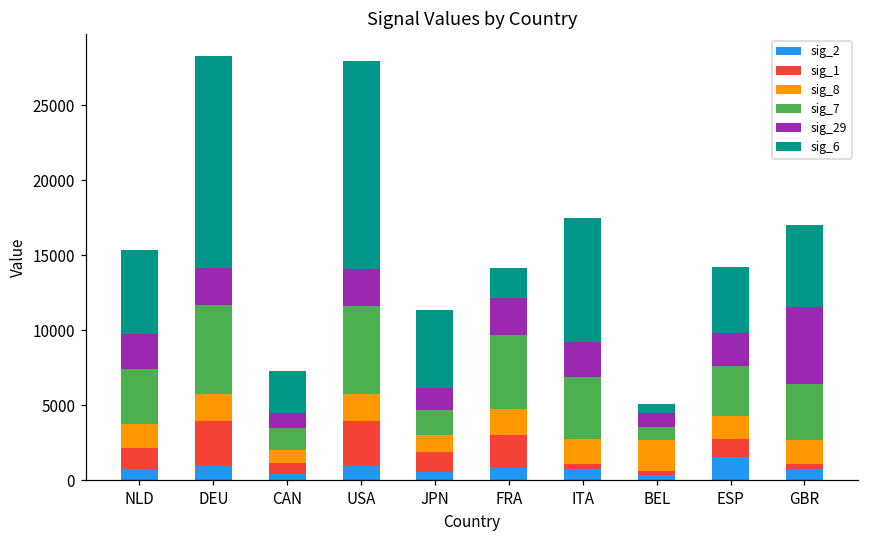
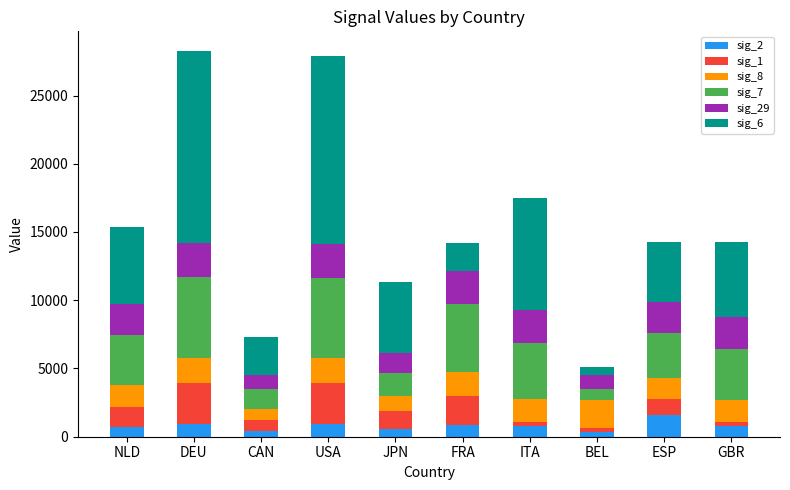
sig_29, GBR: 5100 -> 2300
